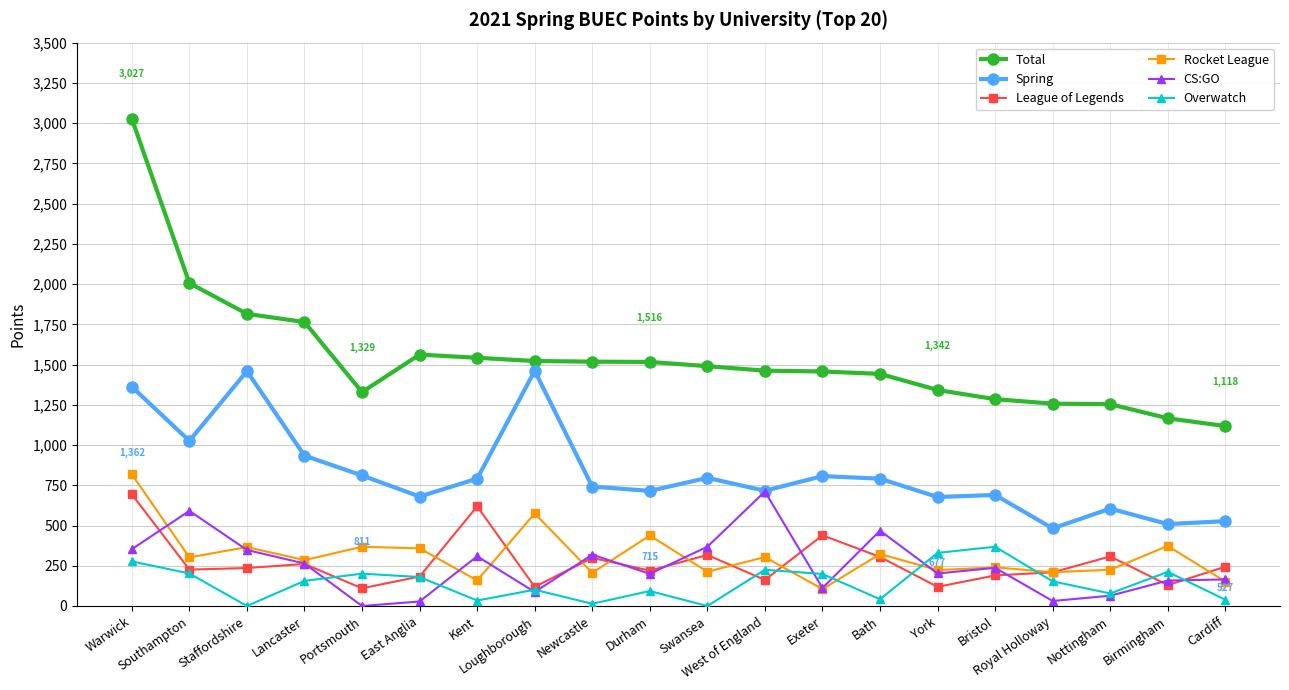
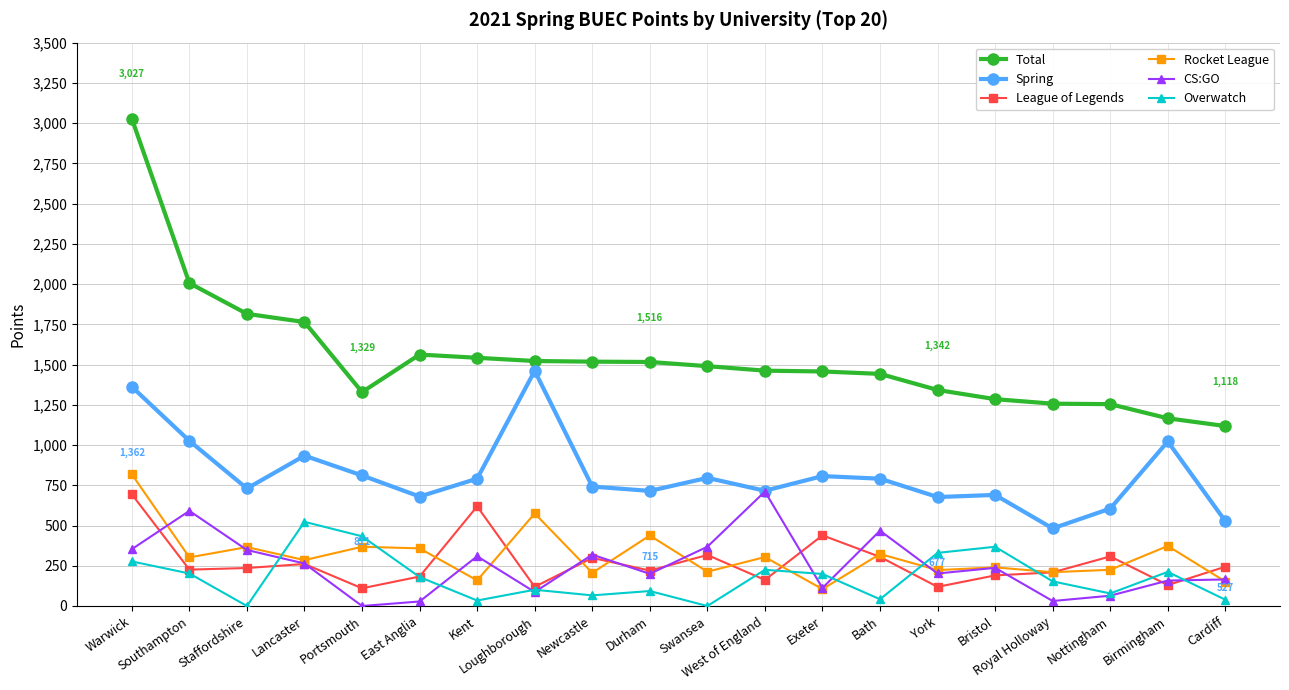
Spring, Staffordshire: 1,460 -> 730
Overwatch, Lancaster: 160 -> 520
Overwatch, Portsmouth: 200 -> 430
Overwatch, Newcastle: 10 -> 70
Spring, Birmingham: 510 -> 1,020
